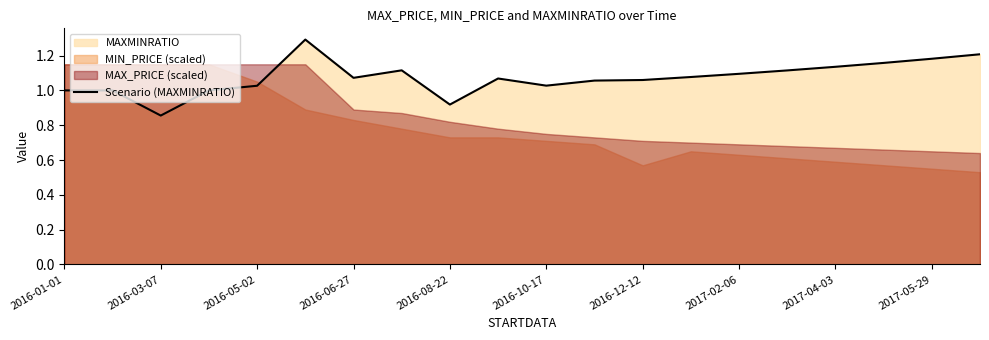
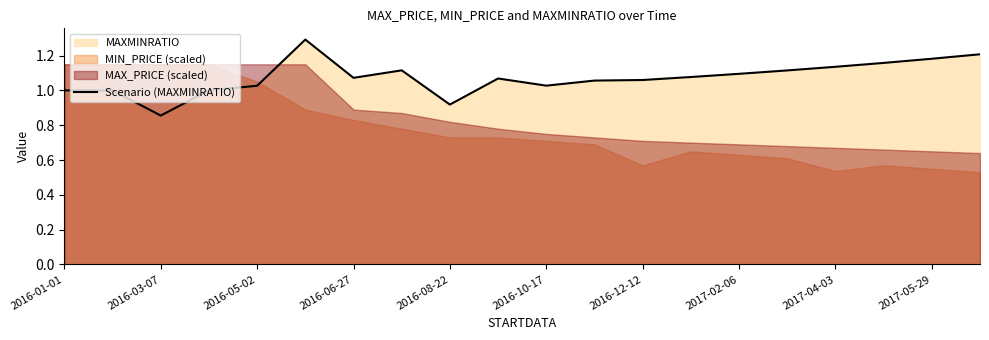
MIN_PRICE (scaled), 2017-04-03: 0.59 -> 0.54
